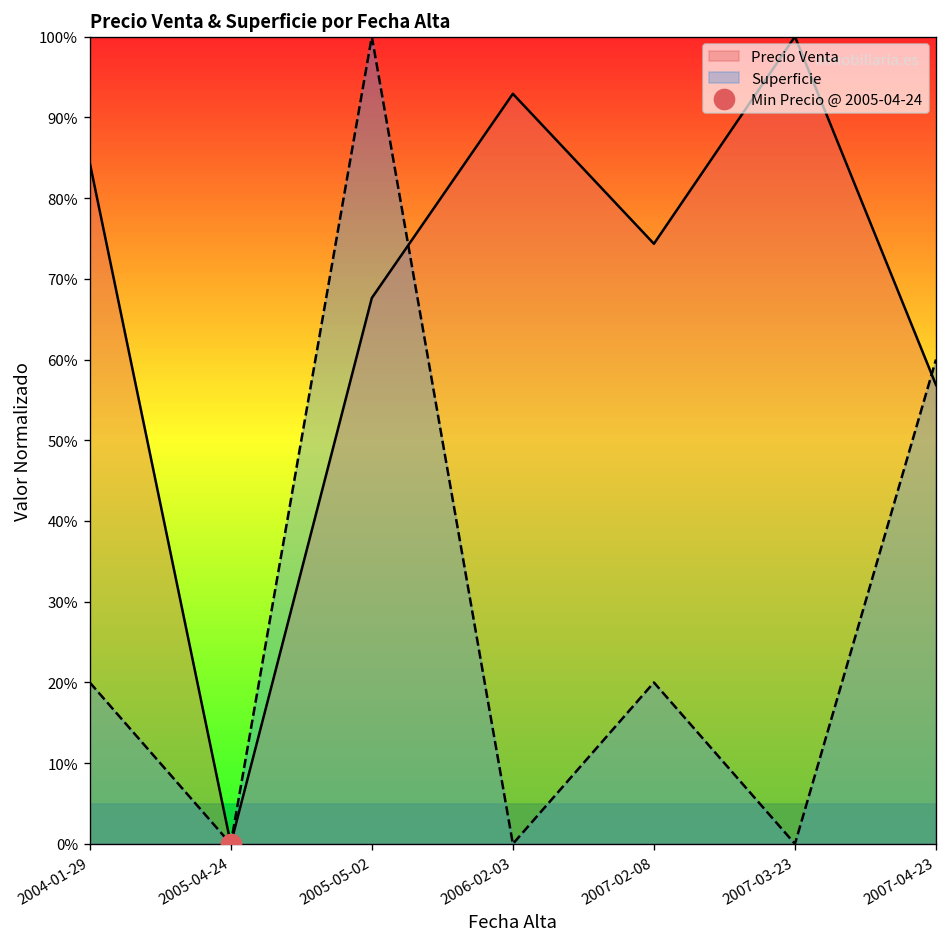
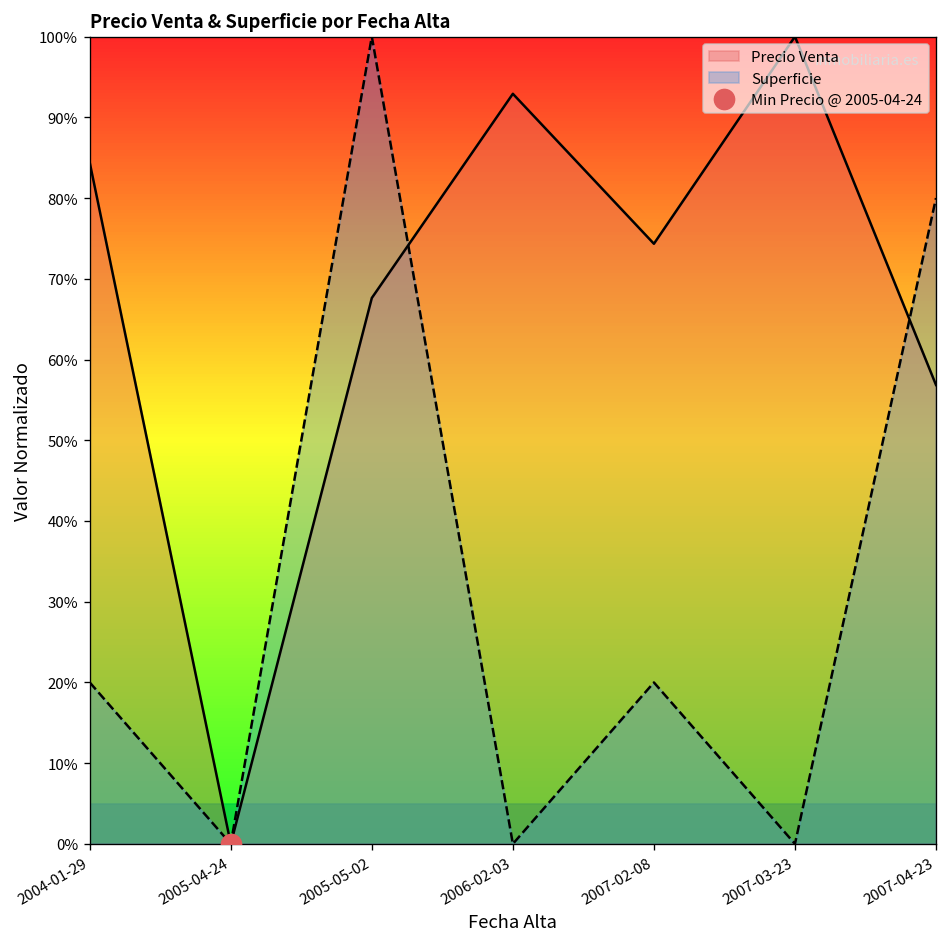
Superficie, 2007-04-23: 60% -> 80%
